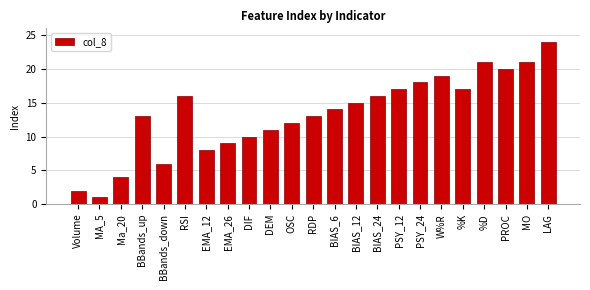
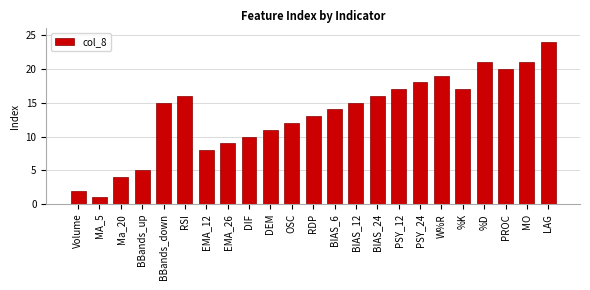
BBands_up: 13 -> 5
BBands_down: 6 -> 15
